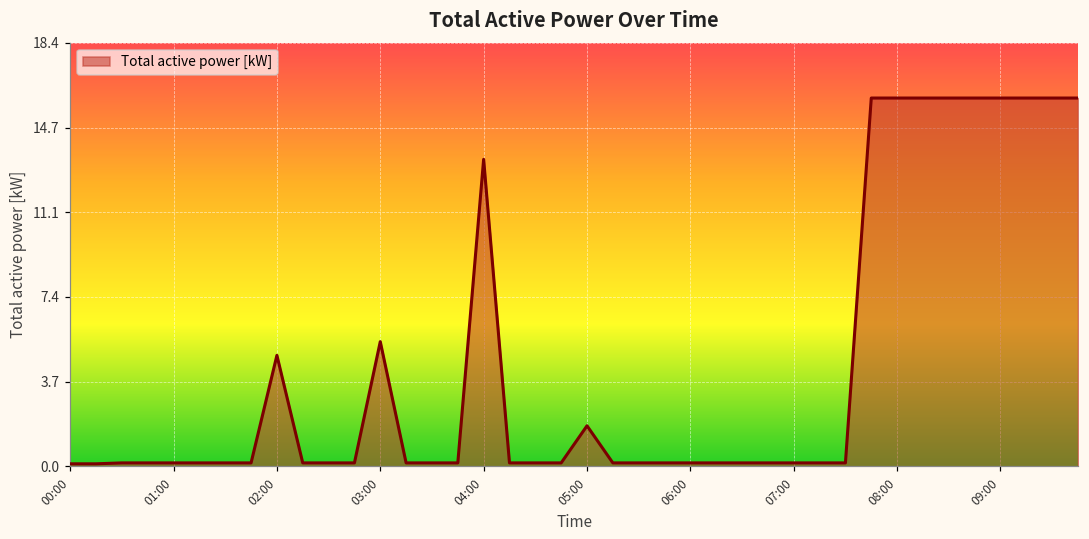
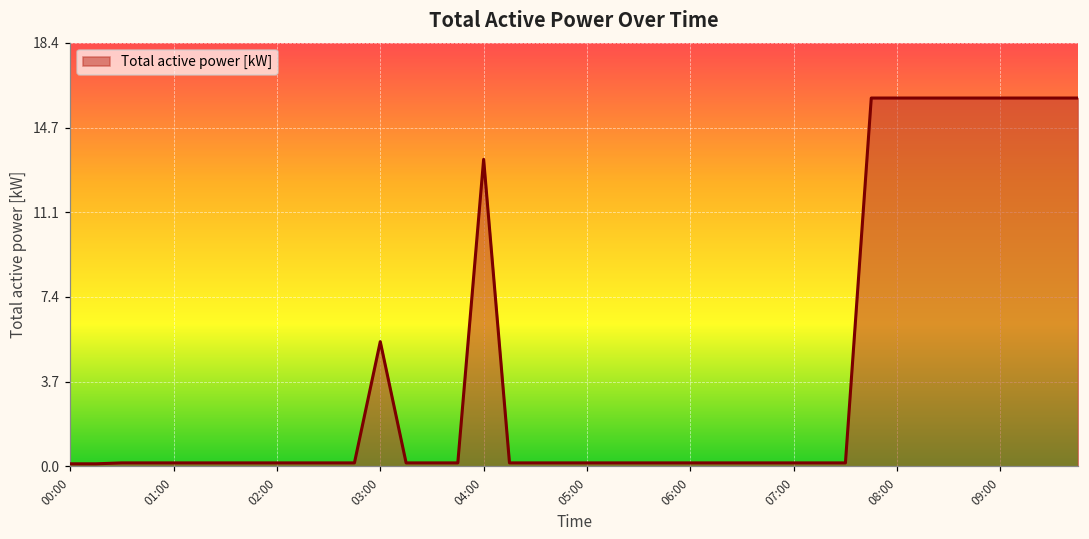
02:00: 4.8 -> 0.2
05:00: 1.8 -> 0.2
